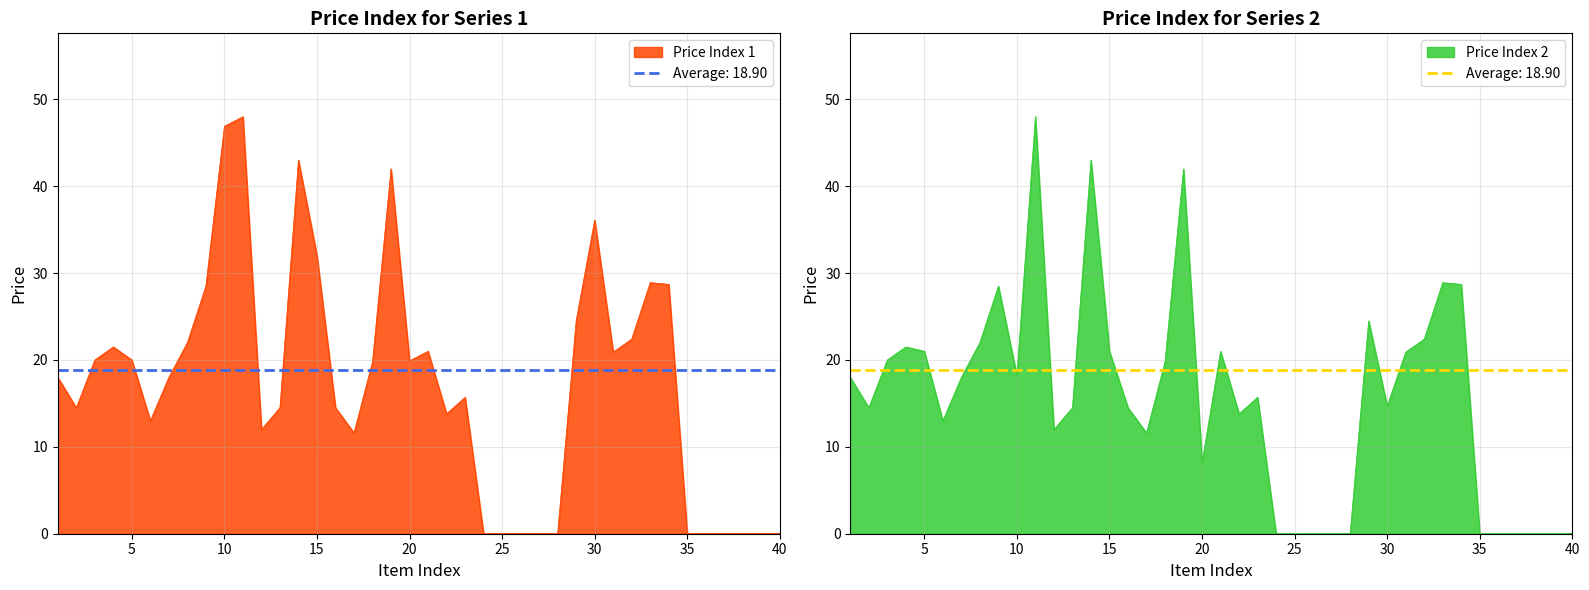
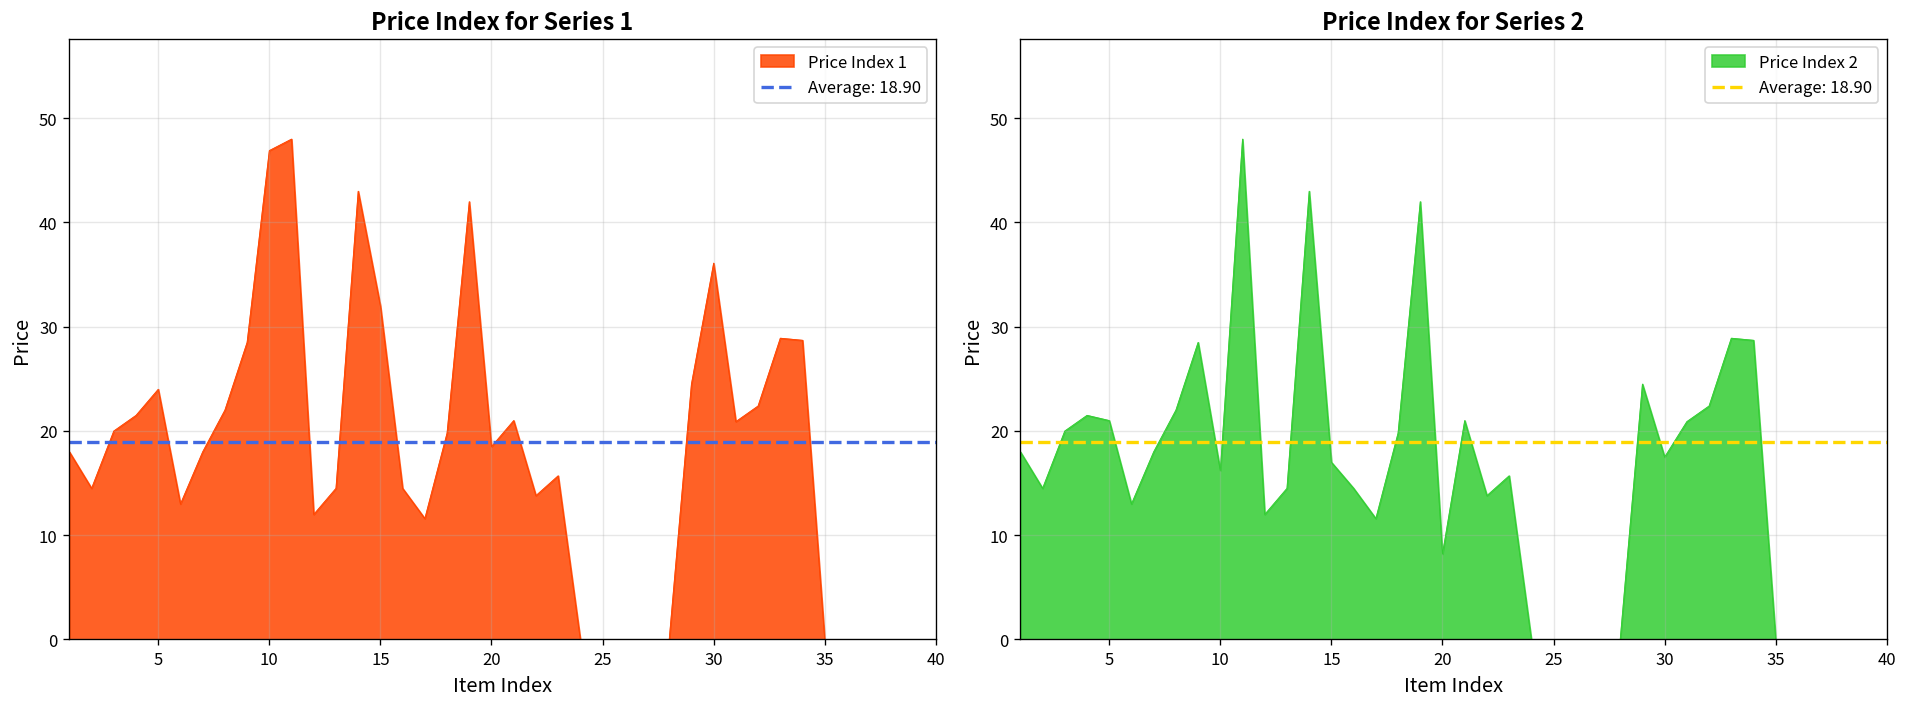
Price Index for Series 1, 5: 20 -> 24
Price Index for Series 1, 20: 20 -> 19
Price Index for Series 2, 10: 18 -> 16
Price Index for Series 2, 15: 21 -> 17
Price Index for Series 2, 30: 15 -> 18
